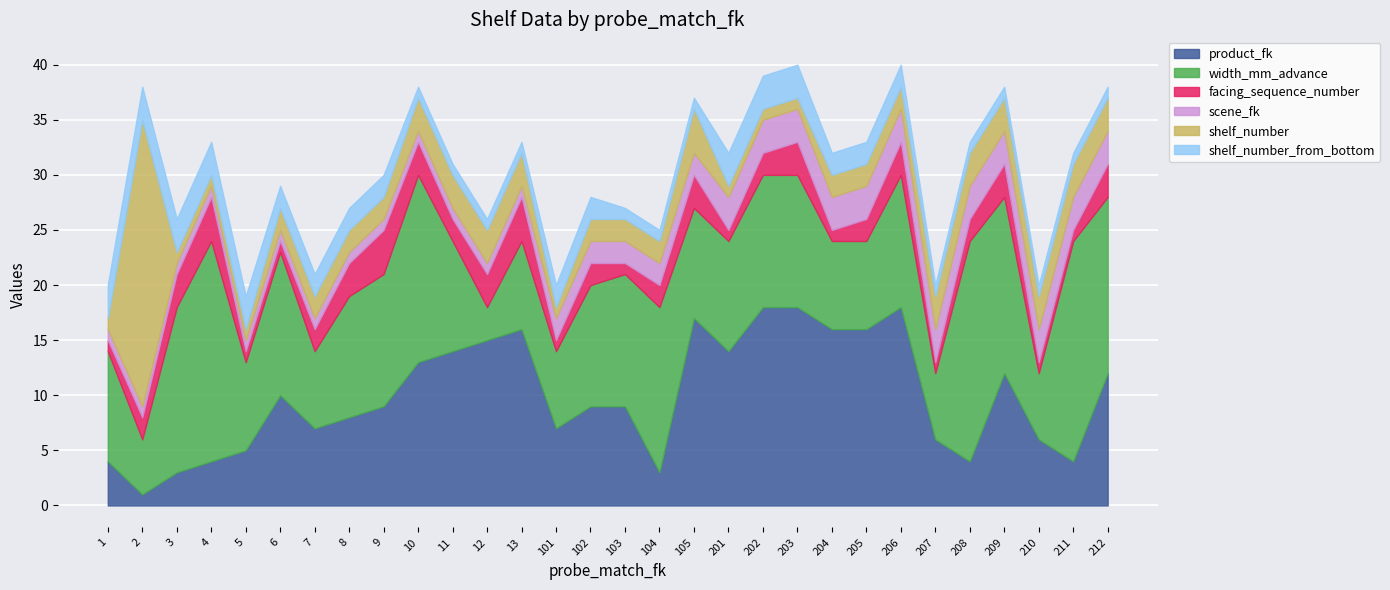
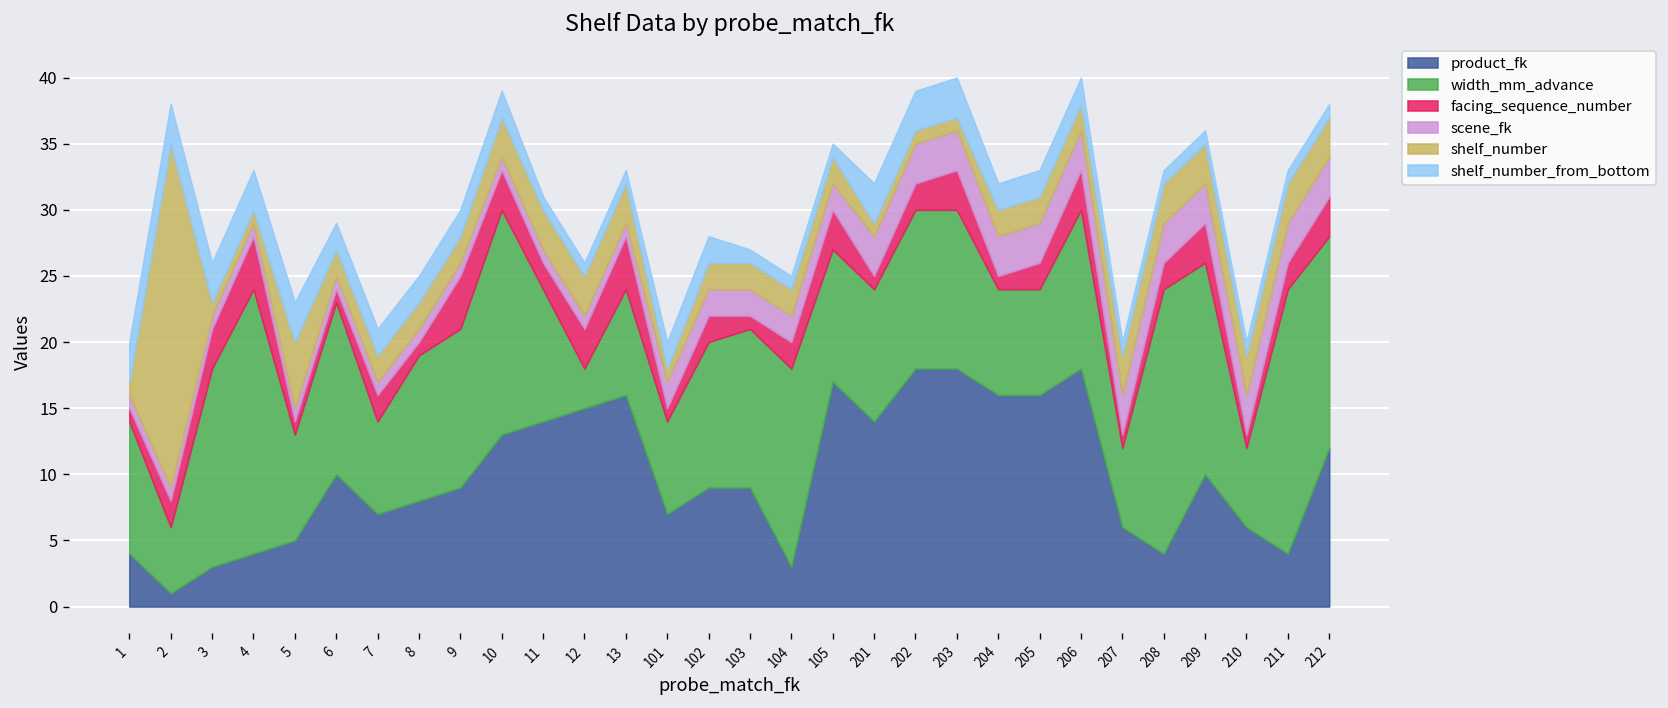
shelf_number, 5: 1 -> 5
facing_sequence_number, 8: 3 -> 1
shelf_number_from_bottom, 10: 1 -> 2
shelf_number, 105: 4 -> 2
product_fk, 209: 12 -> 10
facing_sequence_number, 211: 1 -> 2
